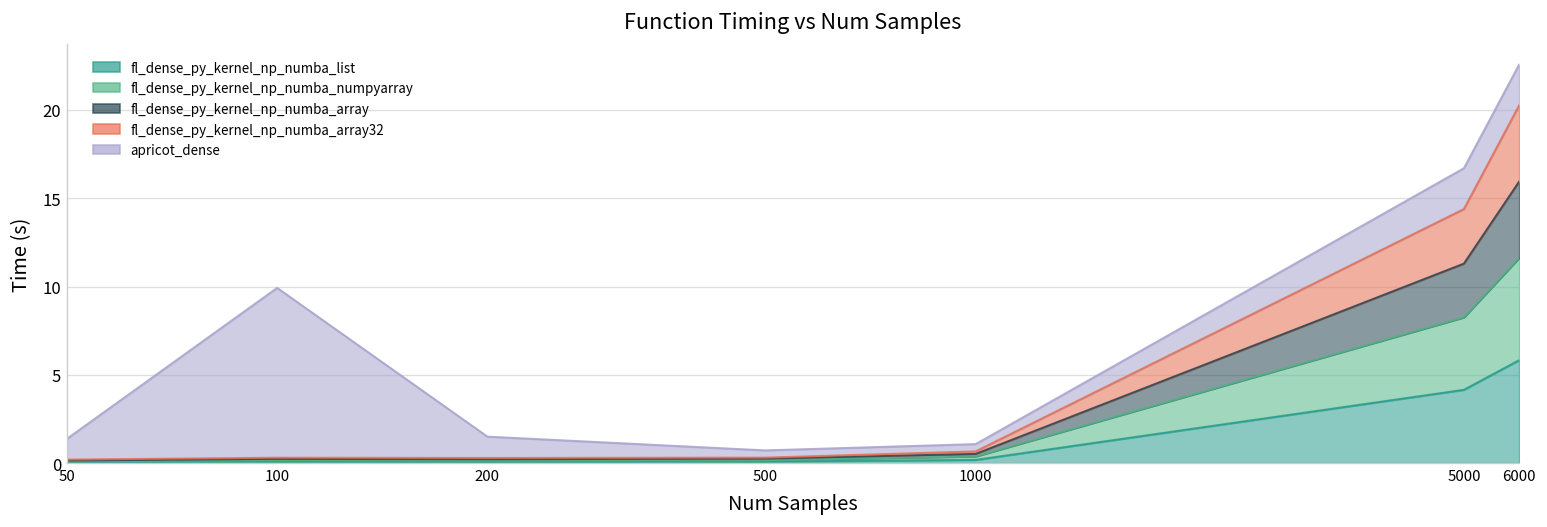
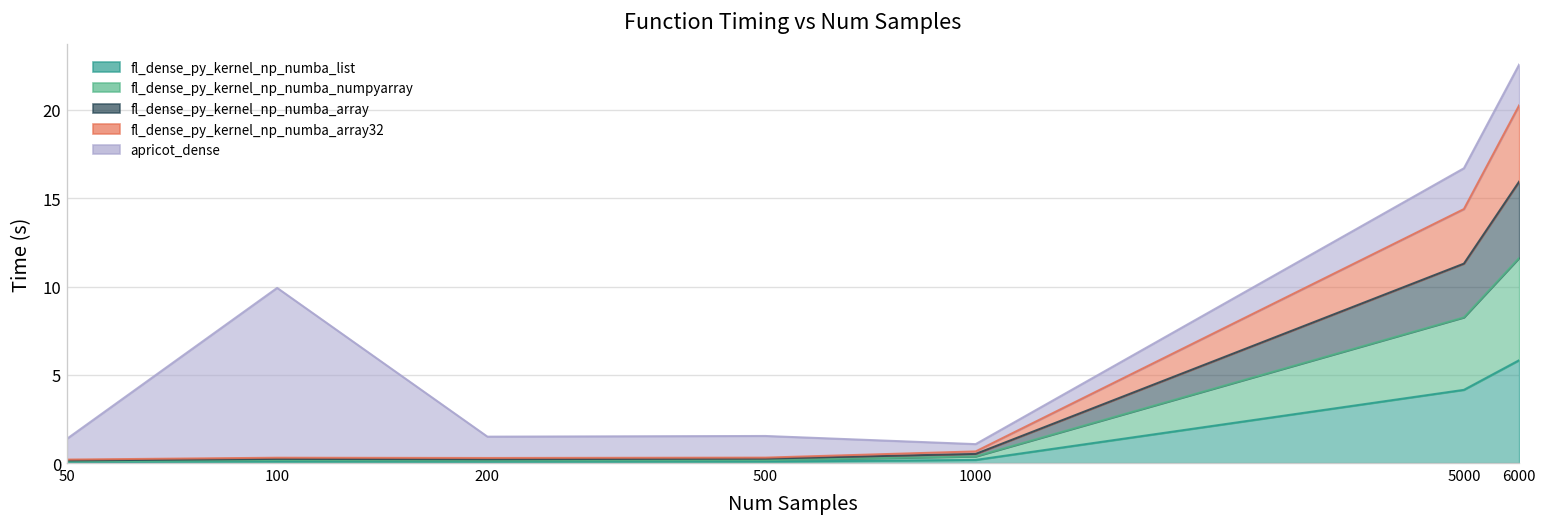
apricot_dense, 500: 0.4 -> 1.2
